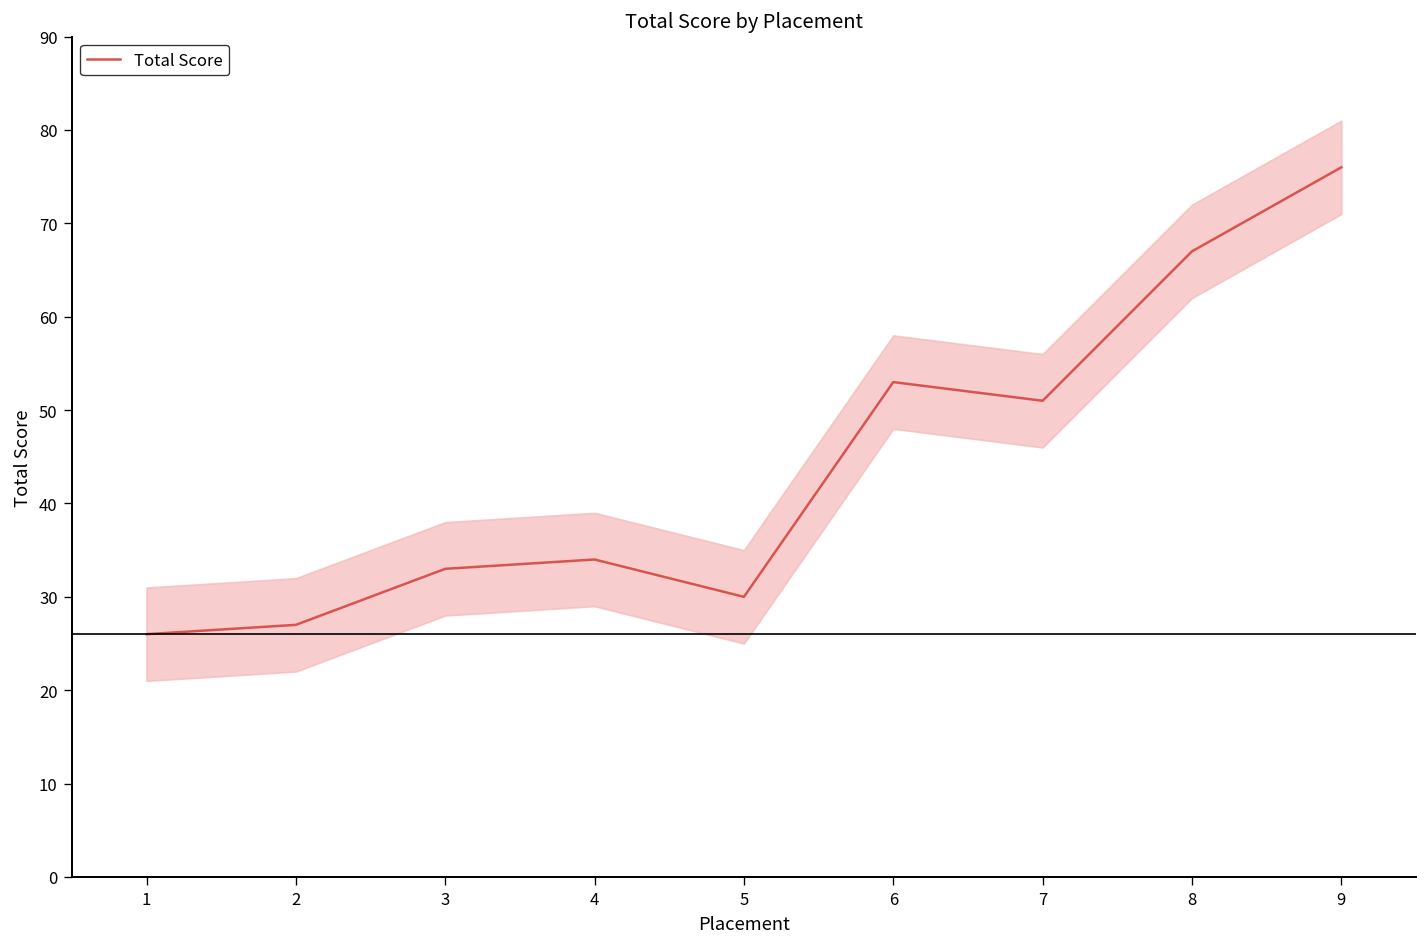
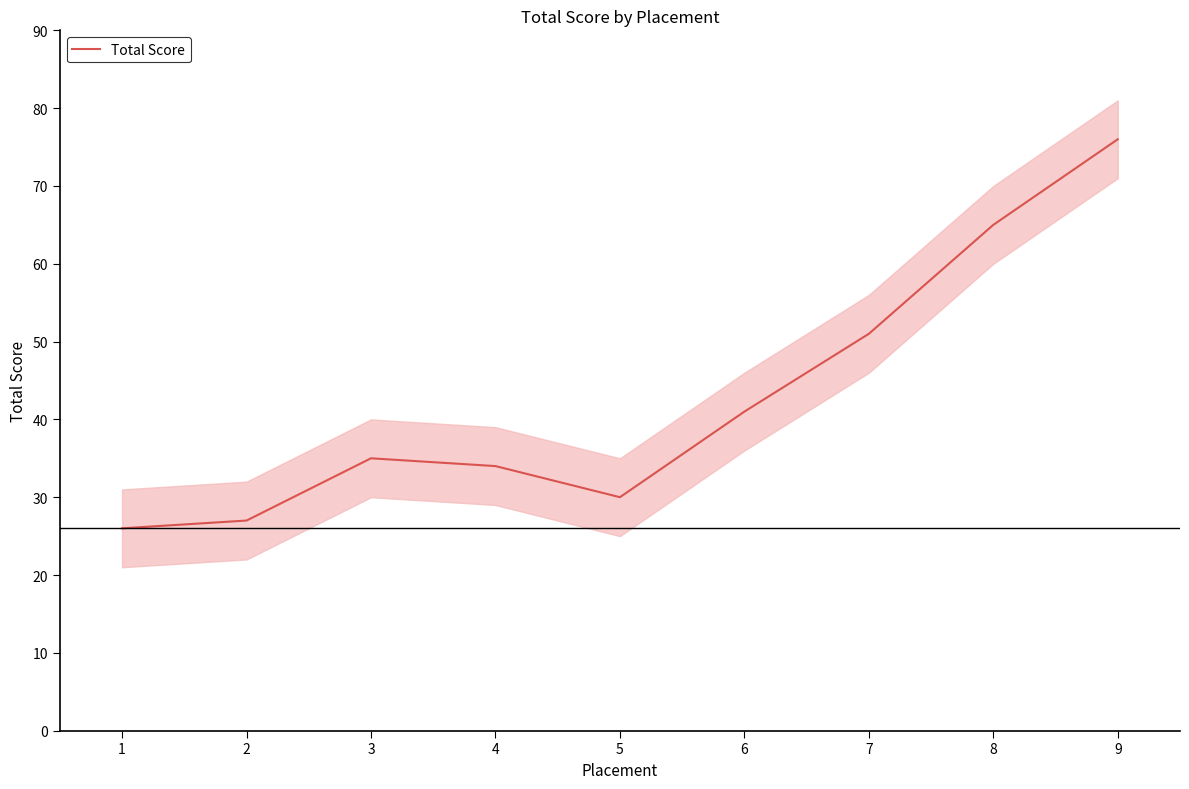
Total Score, 3: 33 -> 35
Total Score, 6: 53 -> 41
Total Score, 8: 67 -> 65
